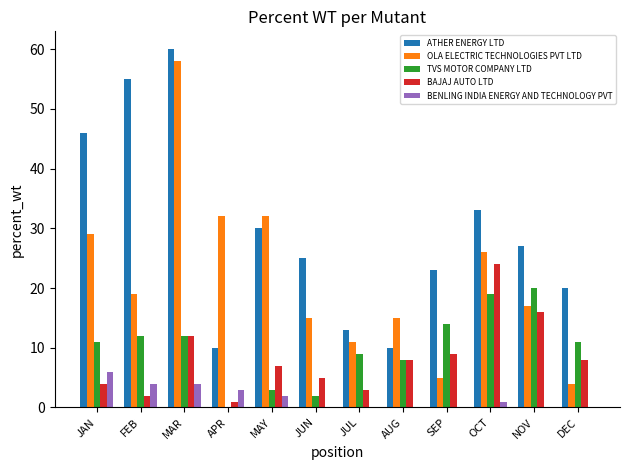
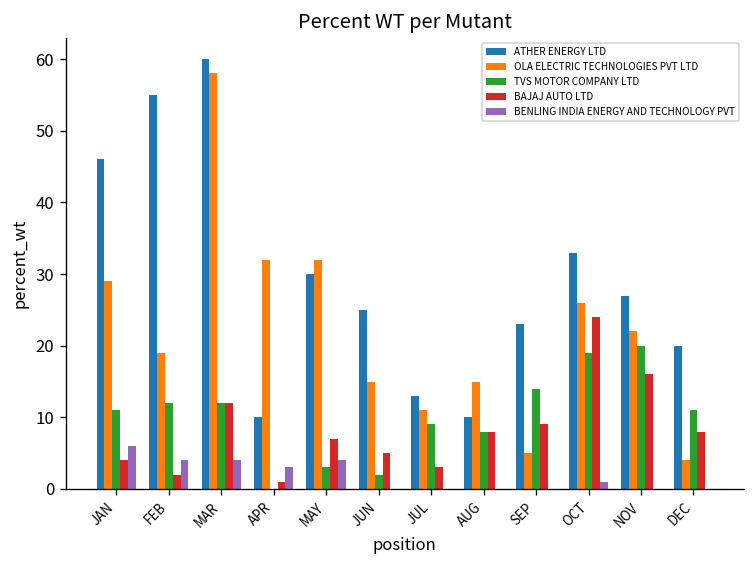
BENLING INDIA ENERGY AND TECHNOLOGY PVT, MAY: 2 -> 4
OLA ELECTRIC TECHNOLOGIES PVT LTD, NOV: 17 -> 22
